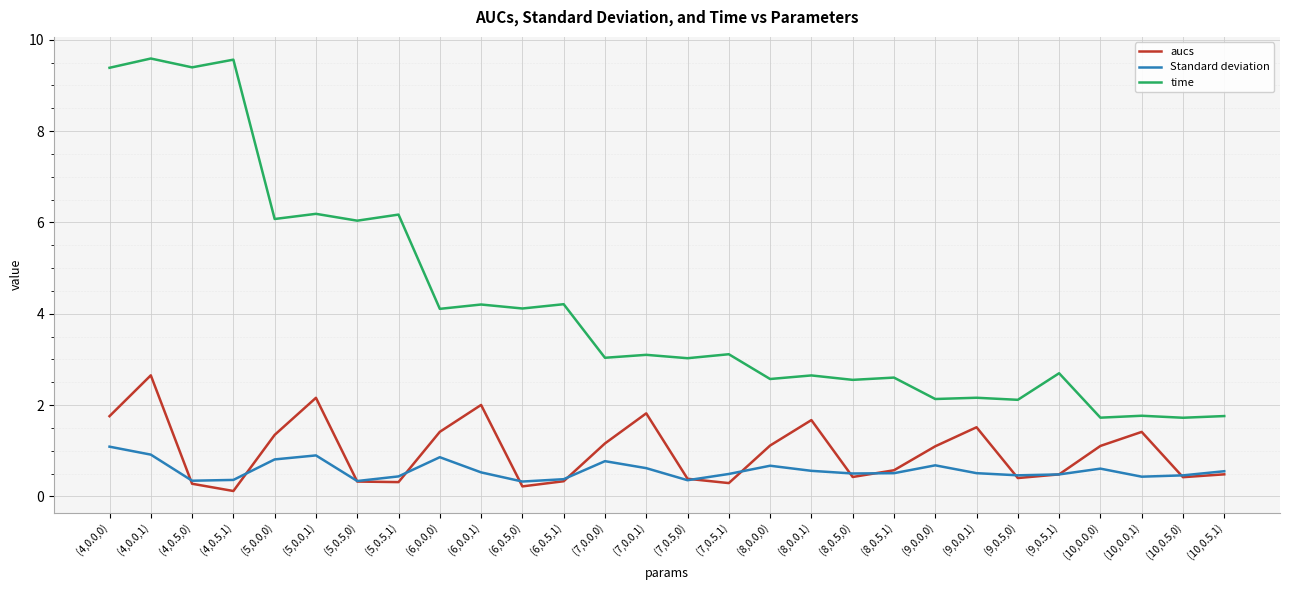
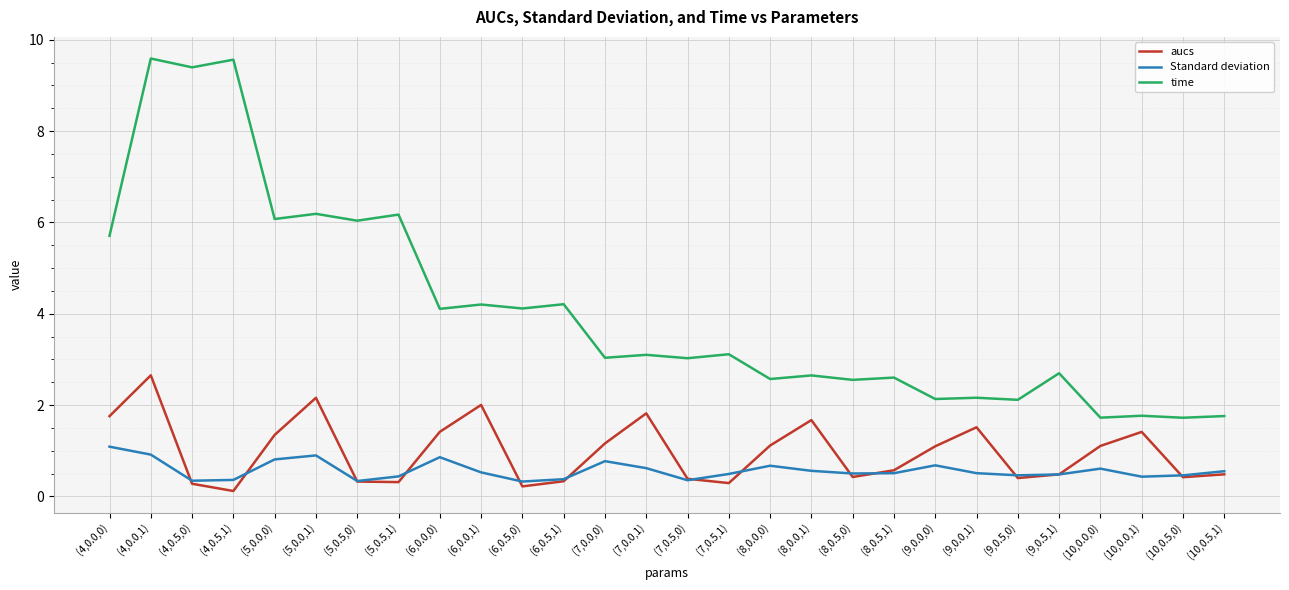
time, (4,0.0,0): 9.4 -> 5.7
